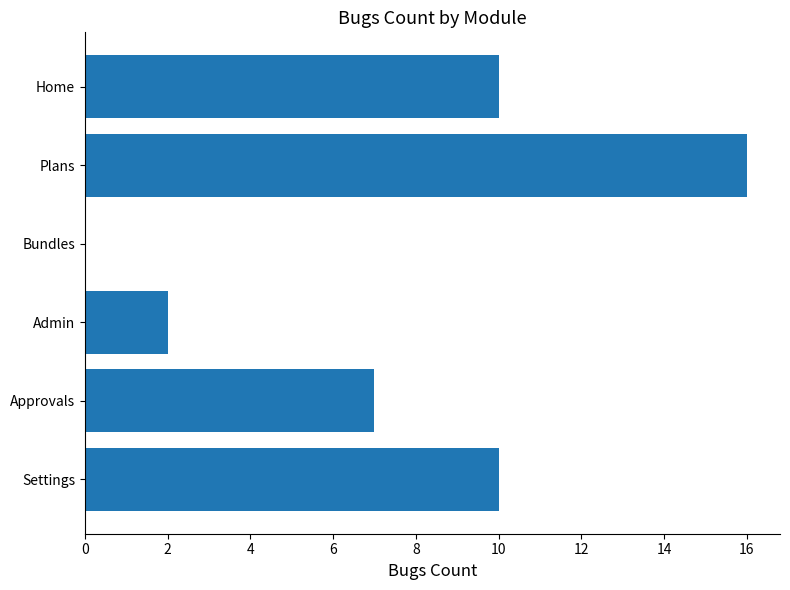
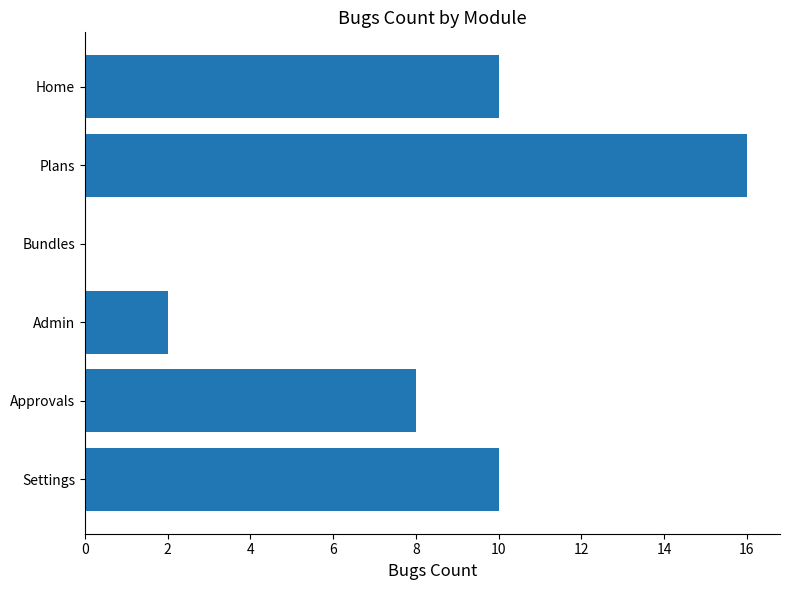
Approvals: 7 -> 8
